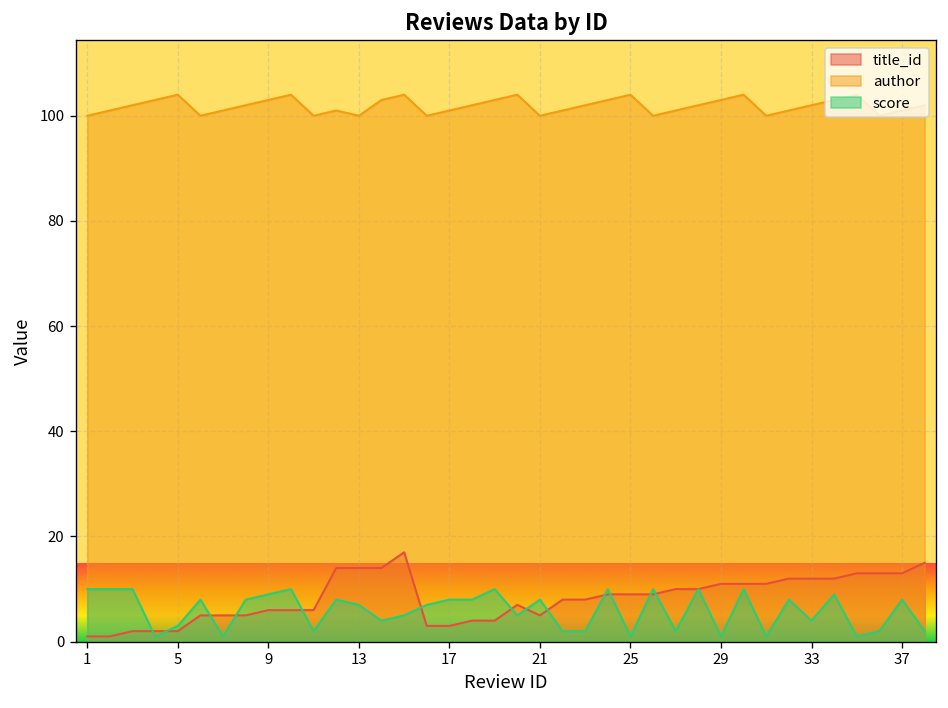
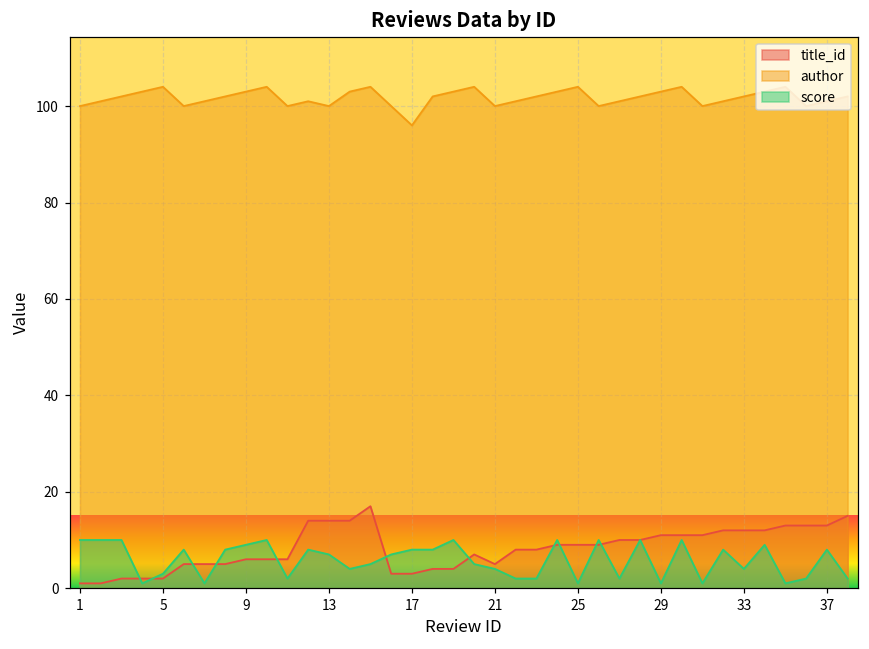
author, 17: 101 -> 96
score, 21: 8 -> 4
